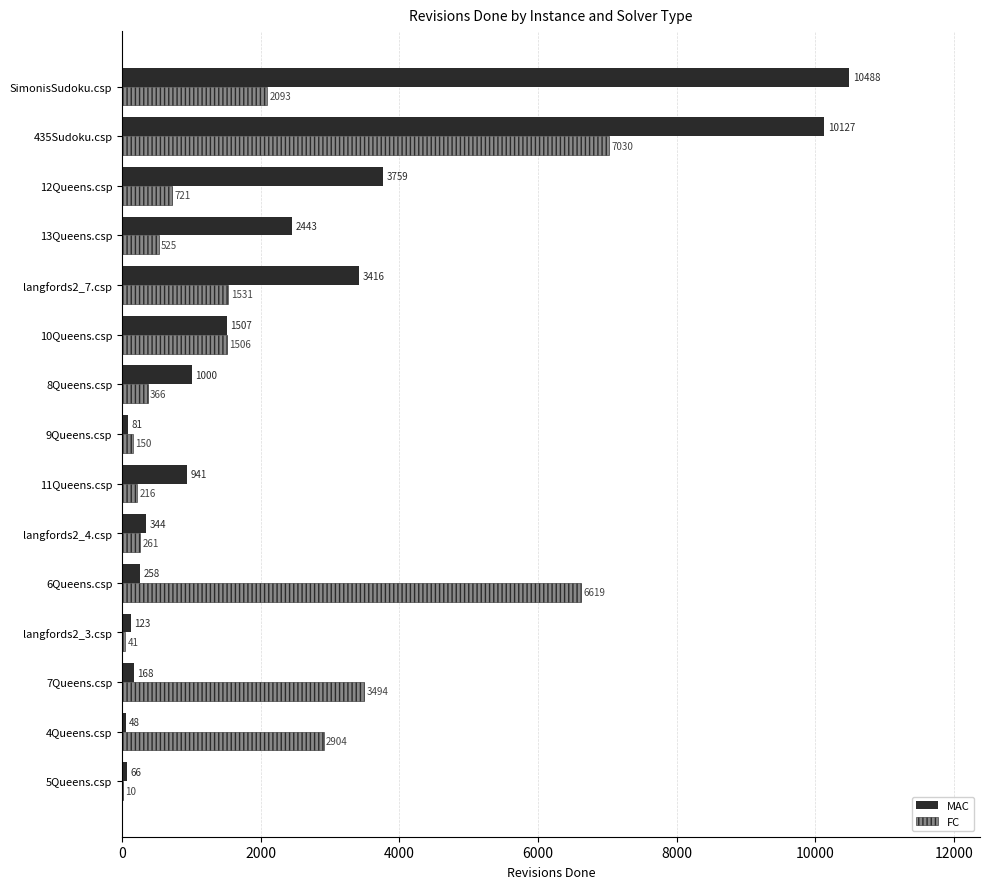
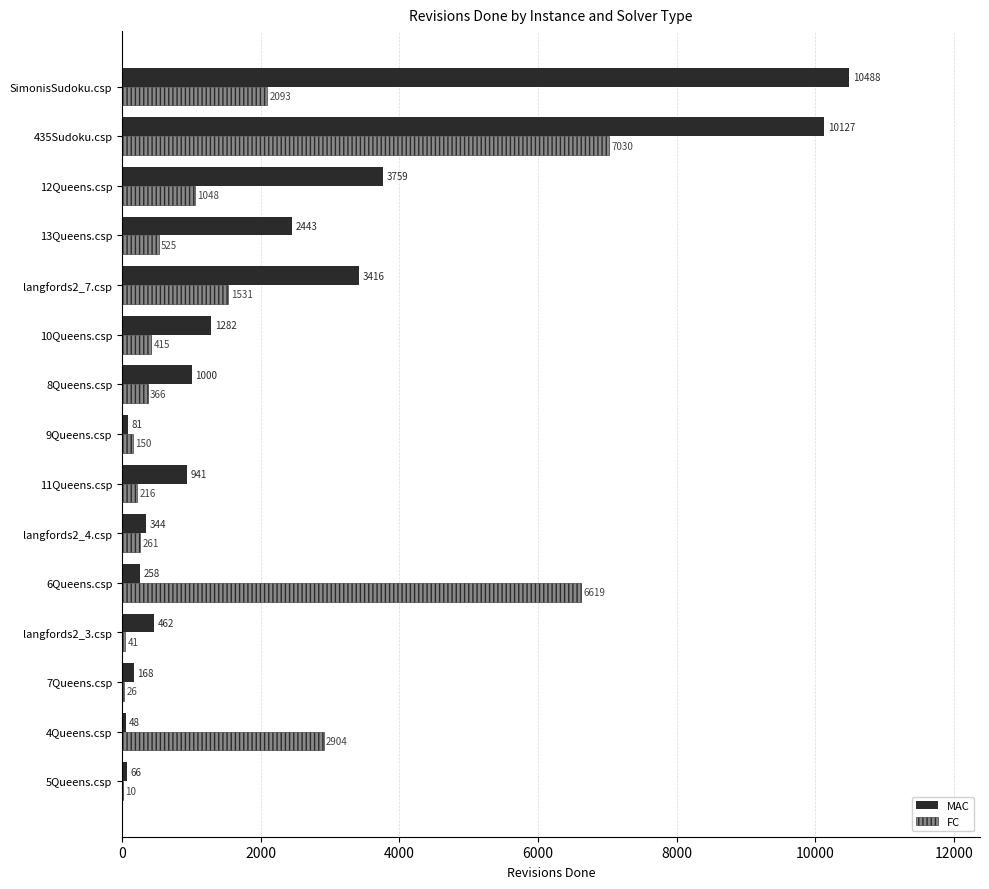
FC, 12Queens.csp: 721 -> 1048
MAC, 10Queens.csp: 1507 -> 1282
FC, 10Queens.csp: 1506 -> 415
MAC, langfords2_3.csp: 123 -> 462
FC, 7Queens.csp: 3494 -> 26
